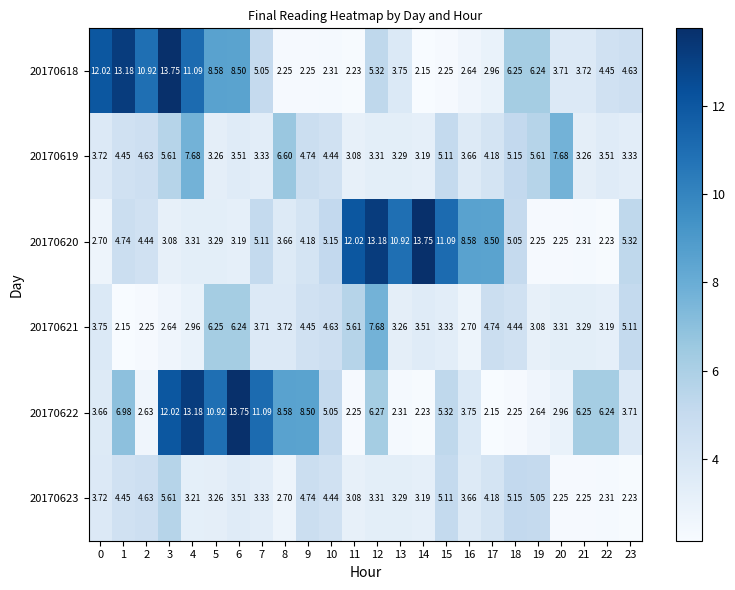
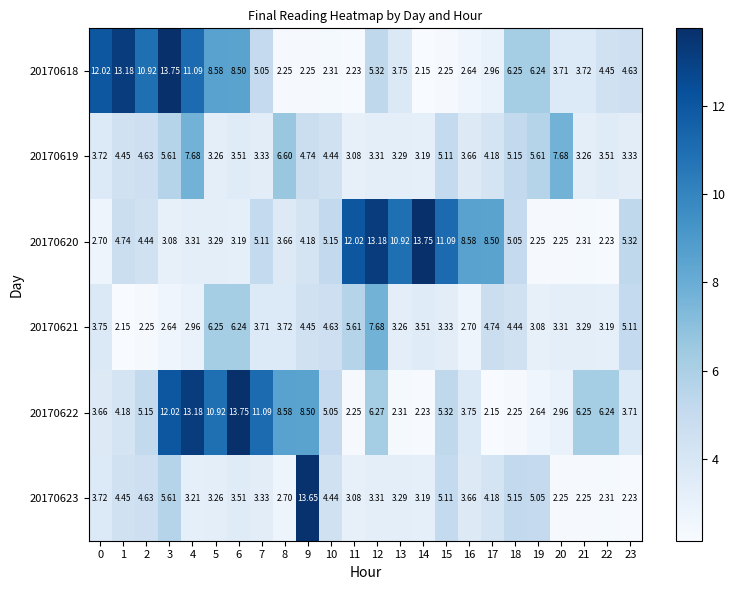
20170622, 1: 6.98 -> 4.18
20170622, 2: 2.63 -> 5.15
20170623, 9: 4.74 -> 13.65
